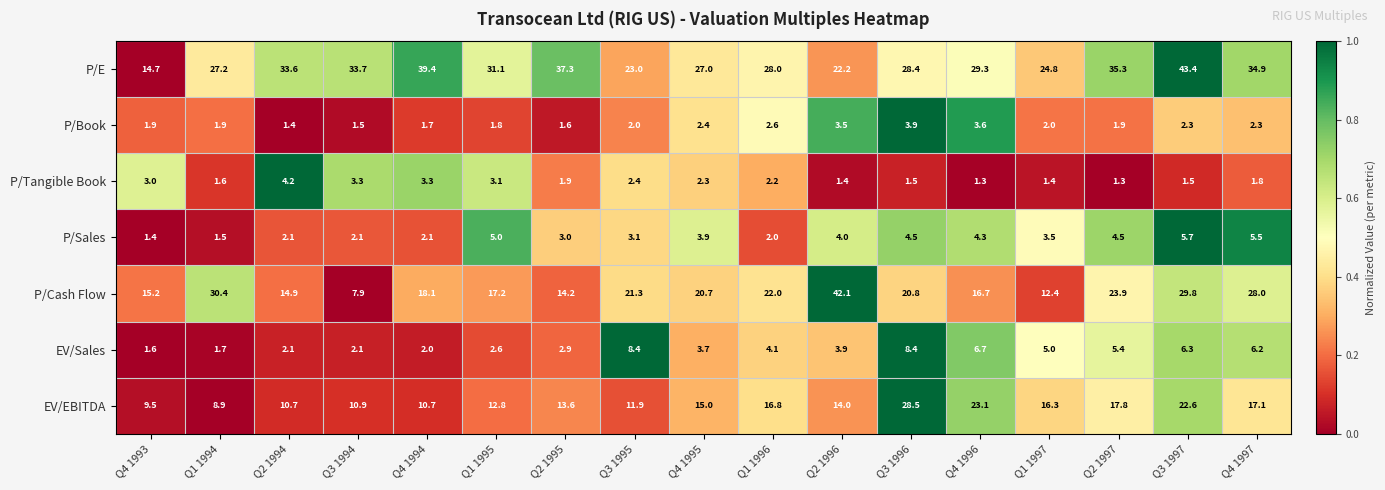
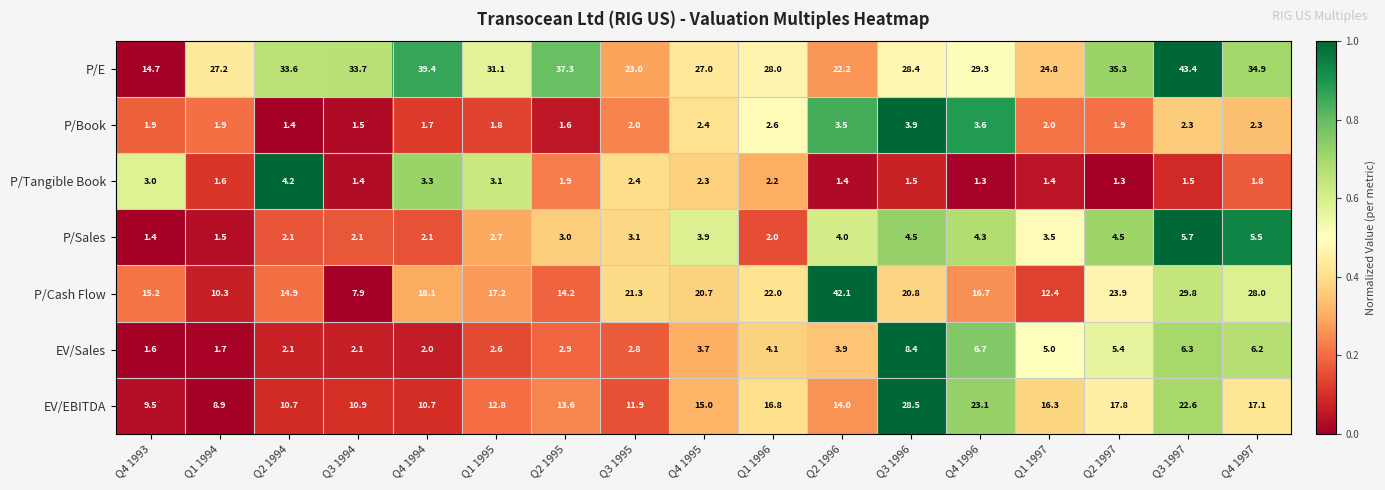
P/Tangible Book, Q3 1994: 3.3 -> 1.4
P/Sales, Q1 1995: 5.0 -> 2.7
P/Cash Flow, Q1 1994: 30.4 -> 10.3
EV/Sales, Q3 1995: 8.4 -> 2.8
